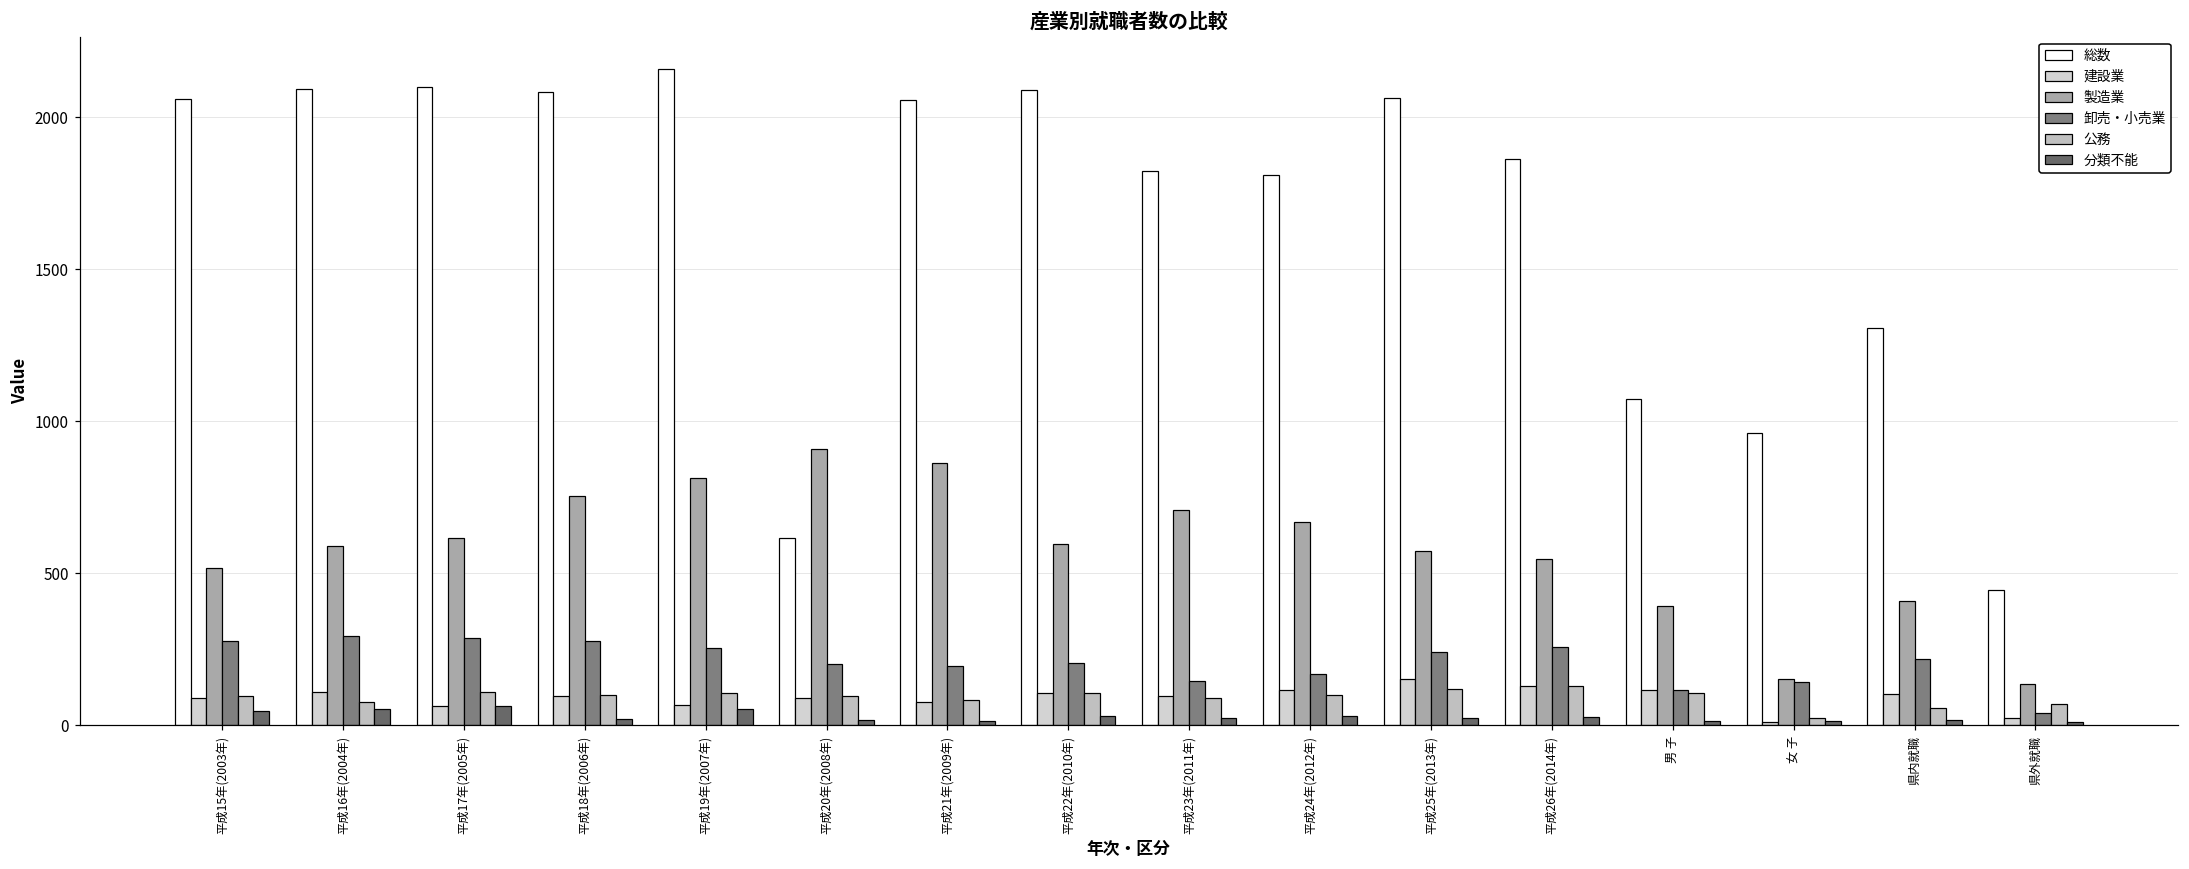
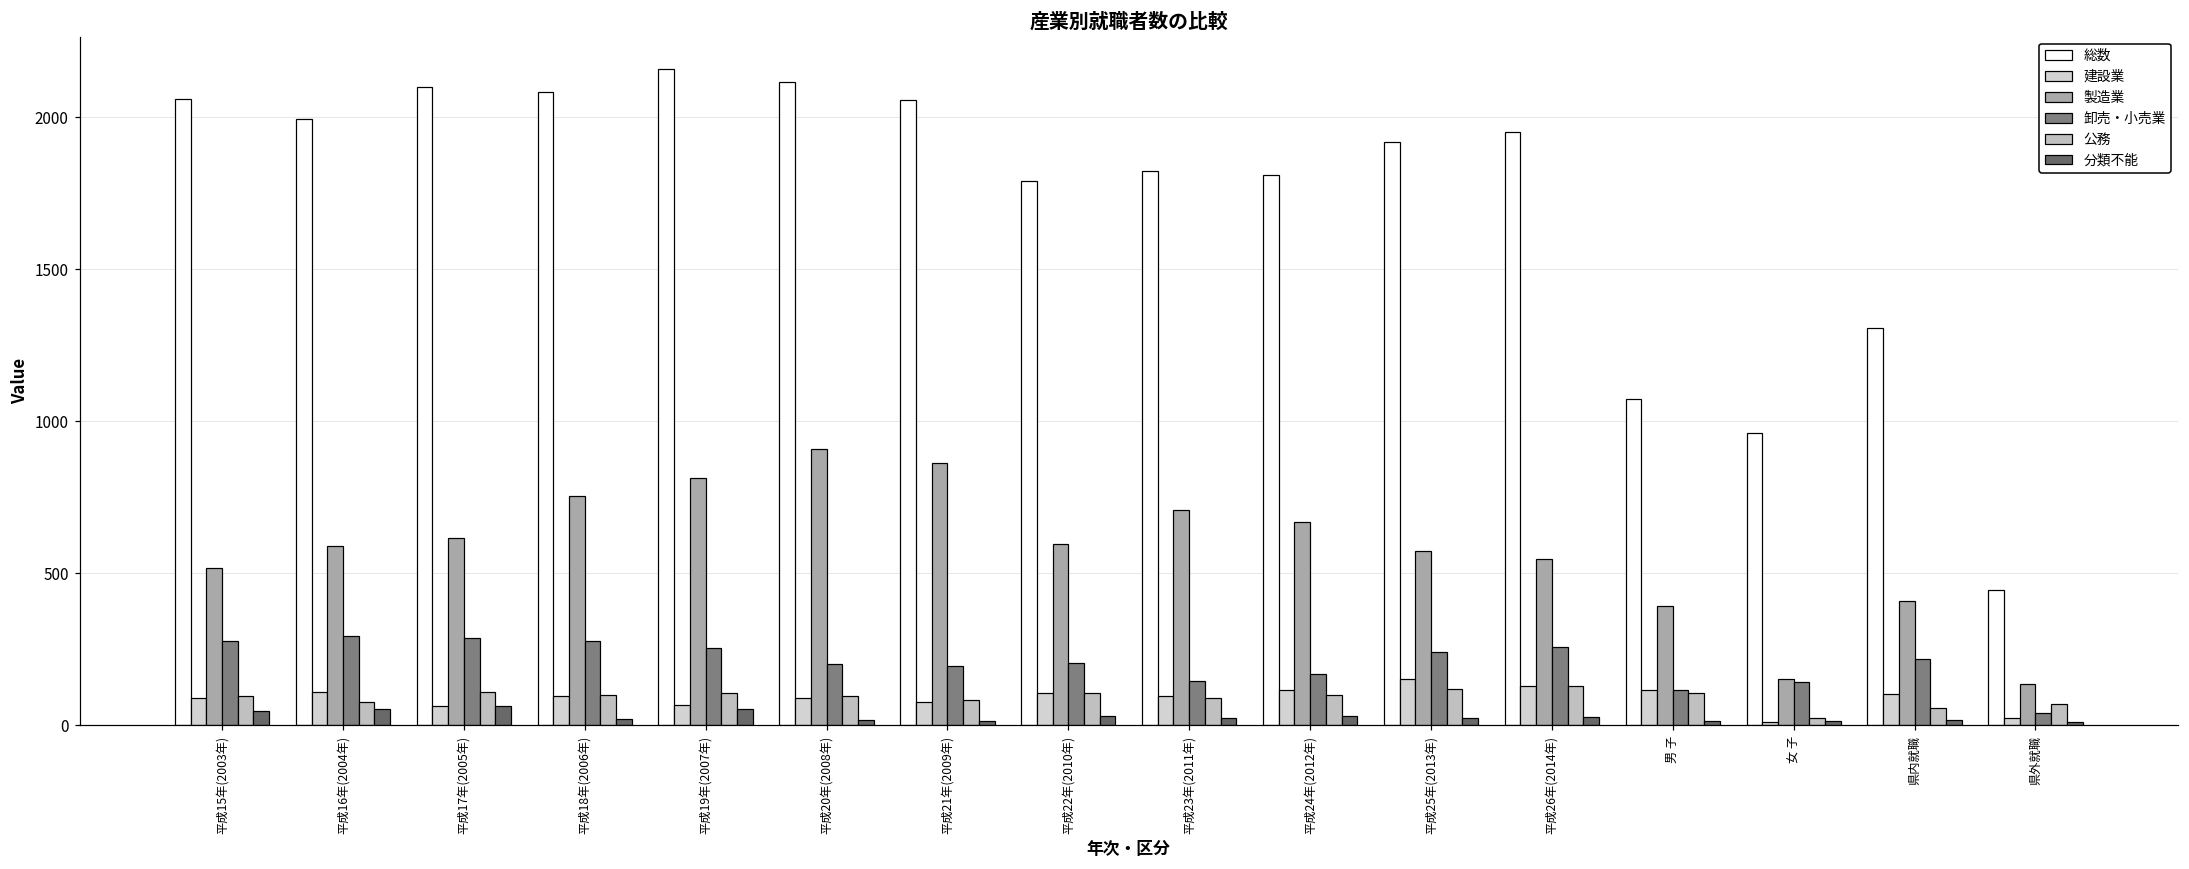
総数, 平成16年(2004年): 2090 -> 2000
総数, 平成20年(2008年): 620 -> 2120
総数, 平成22年(2010年): 2090 -> 1790
総数, 平成25年(2013年): 2060 -> 1920
総数, 平成26年(2014年): 1860 -> 1950
